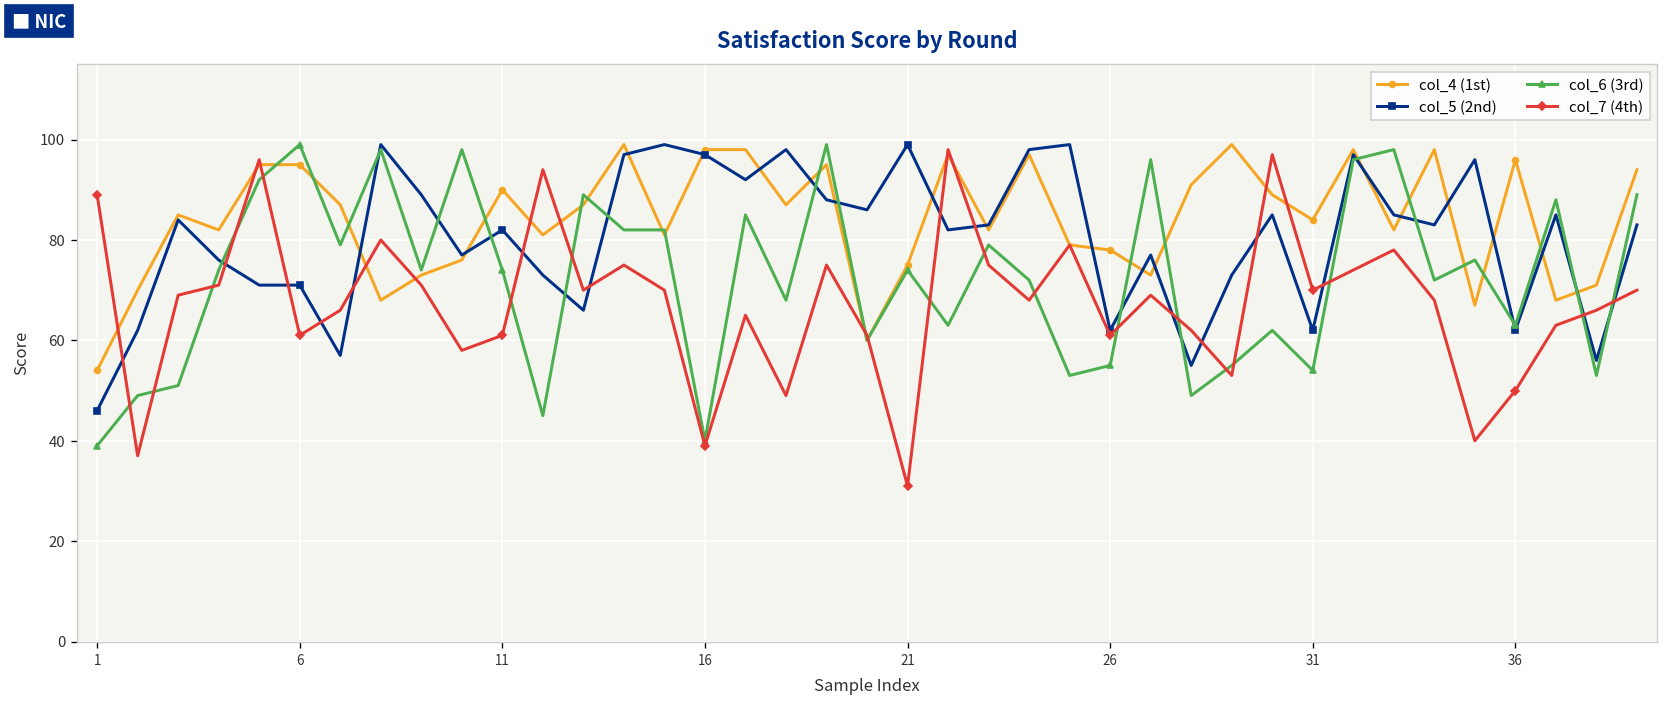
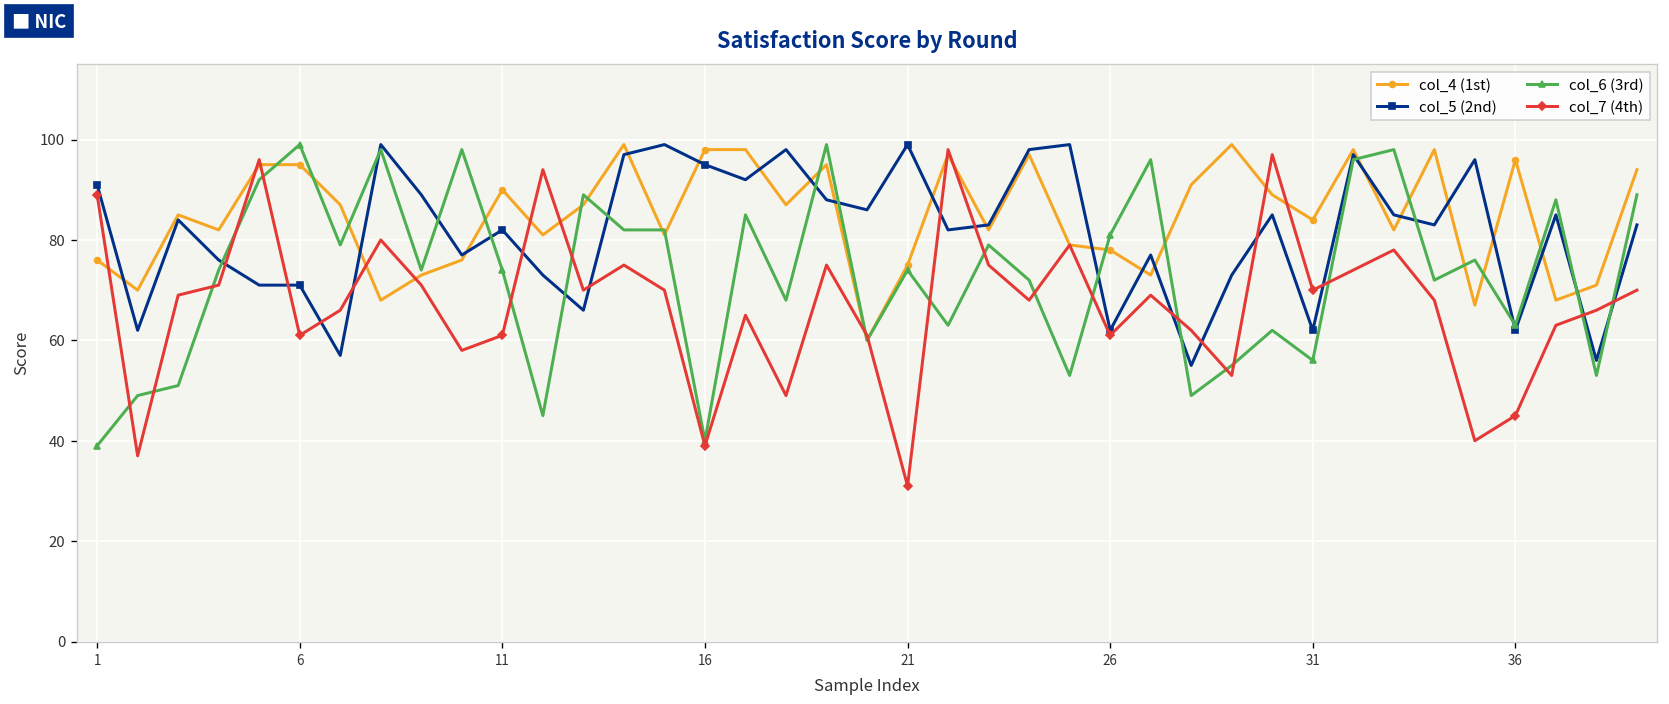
col_4 (1st), 1: 54 -> 76
col_5 (2nd), 1: 46 -> 91
col_5 (2nd), 16: 97 -> 95
col_6 (3rd), 26: 55 -> 81
col_6 (3rd), 31: 54 -> 56
col_7 (4th), 36: 50 -> 45
